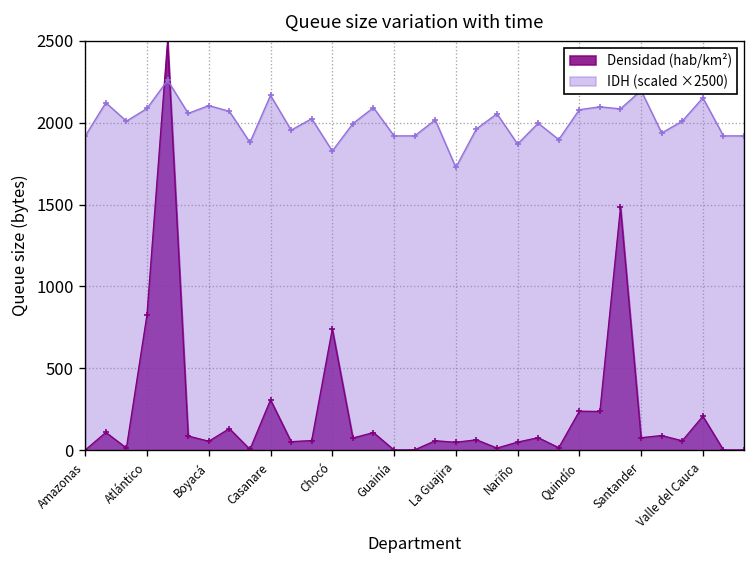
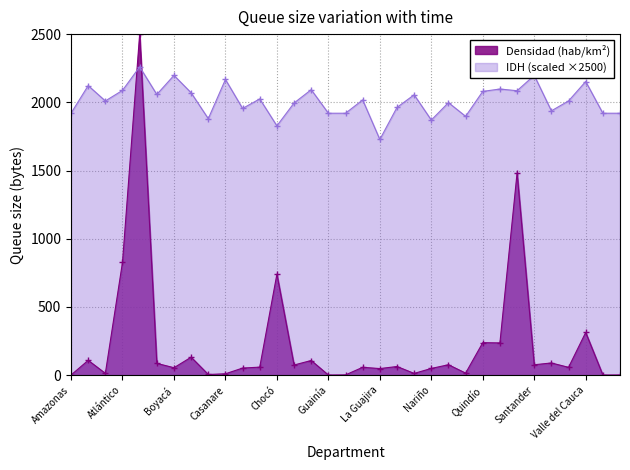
IDH (scaled ×2500), Boyacá: 2110 -> 2200
Densidad (hab/km²), Casanare: 310 -> 10
Densidad (hab/km²), Valle del Cauca: 210 -> 310
